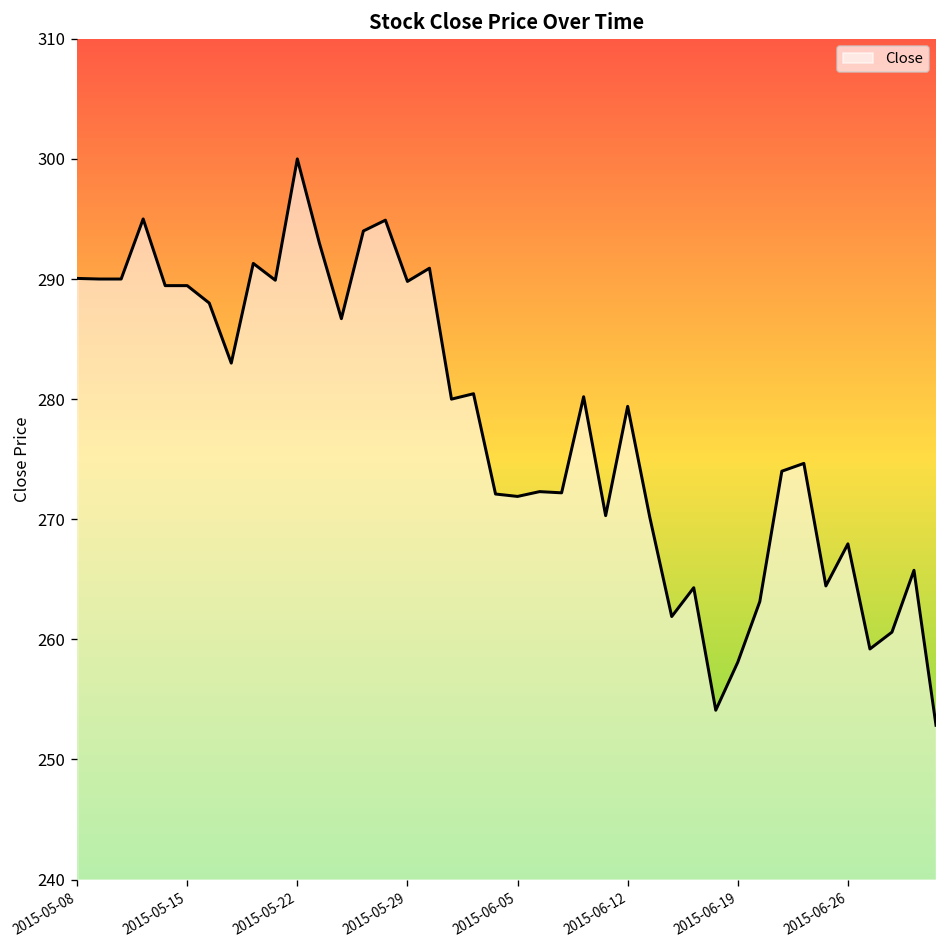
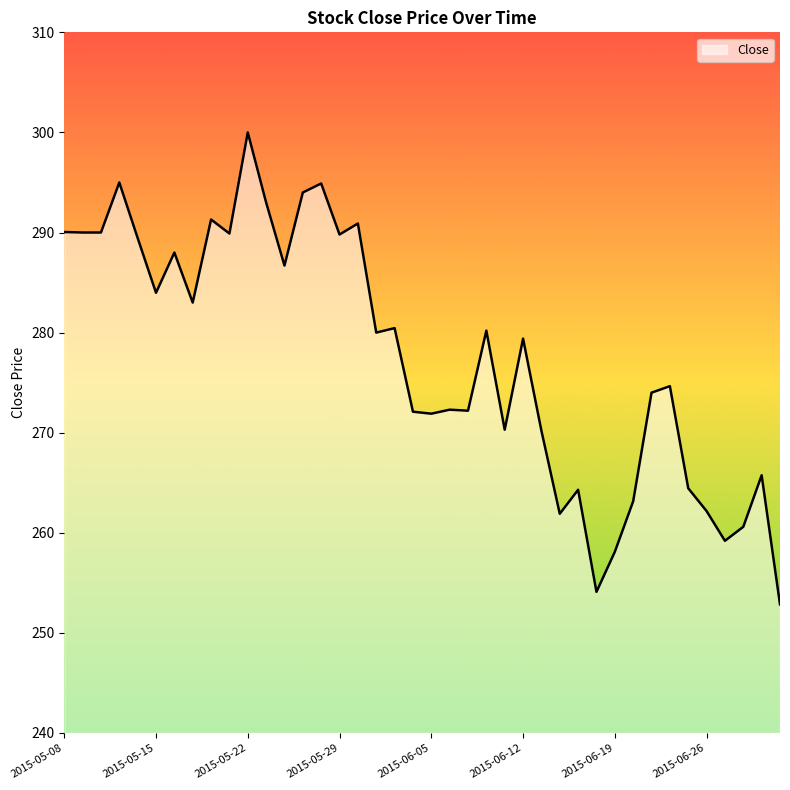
2015-05-15: 289.5 -> 284.0
2015-06-26: 268.0 -> 262.2
